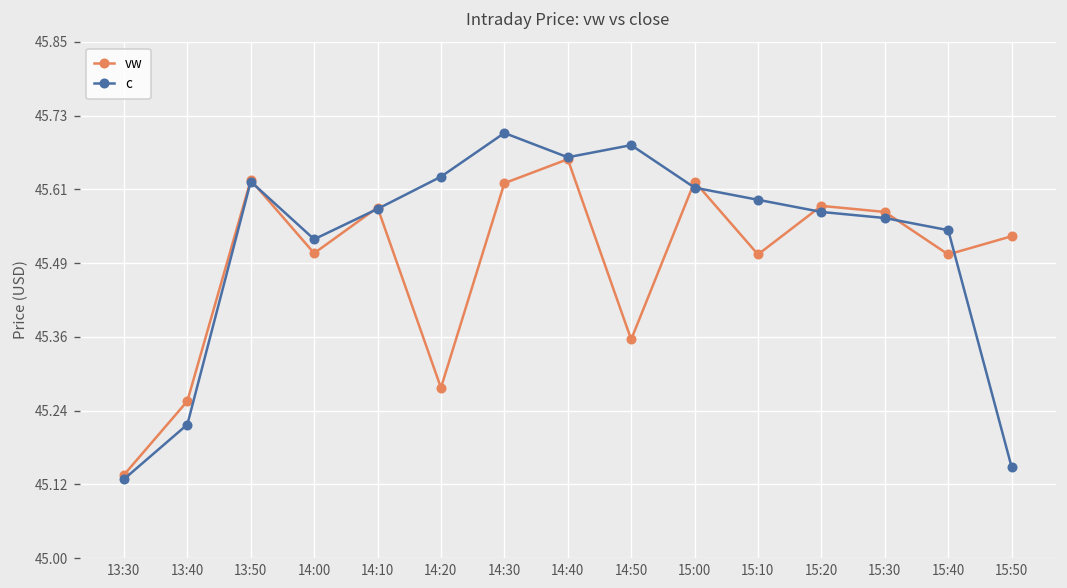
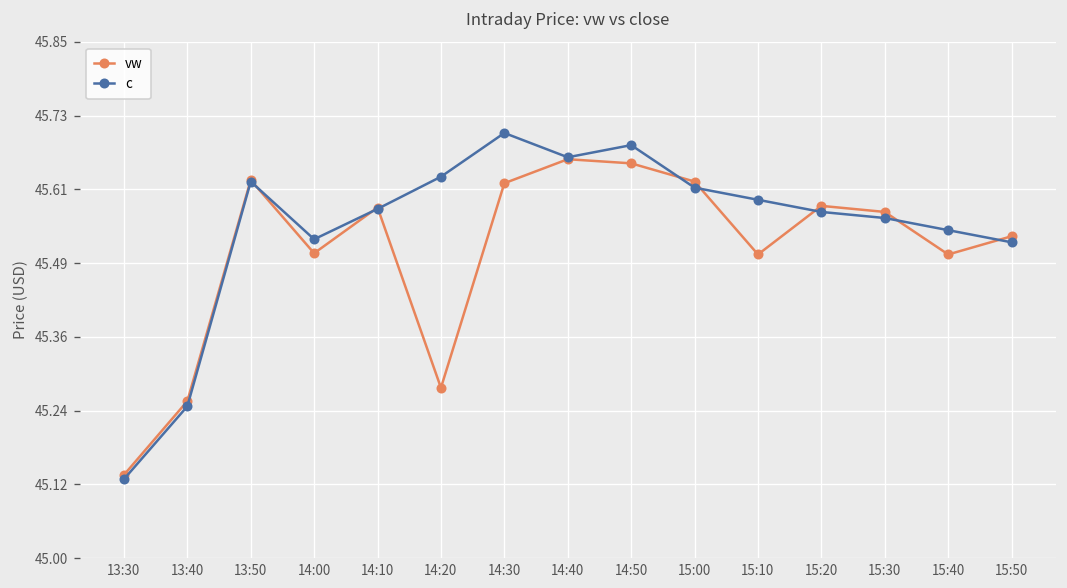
c, 13:40: 45.22 -> 45.25
vw, 14:50: 45.36 -> 45.65
c, 15:50: 45.15 -> 45.52
